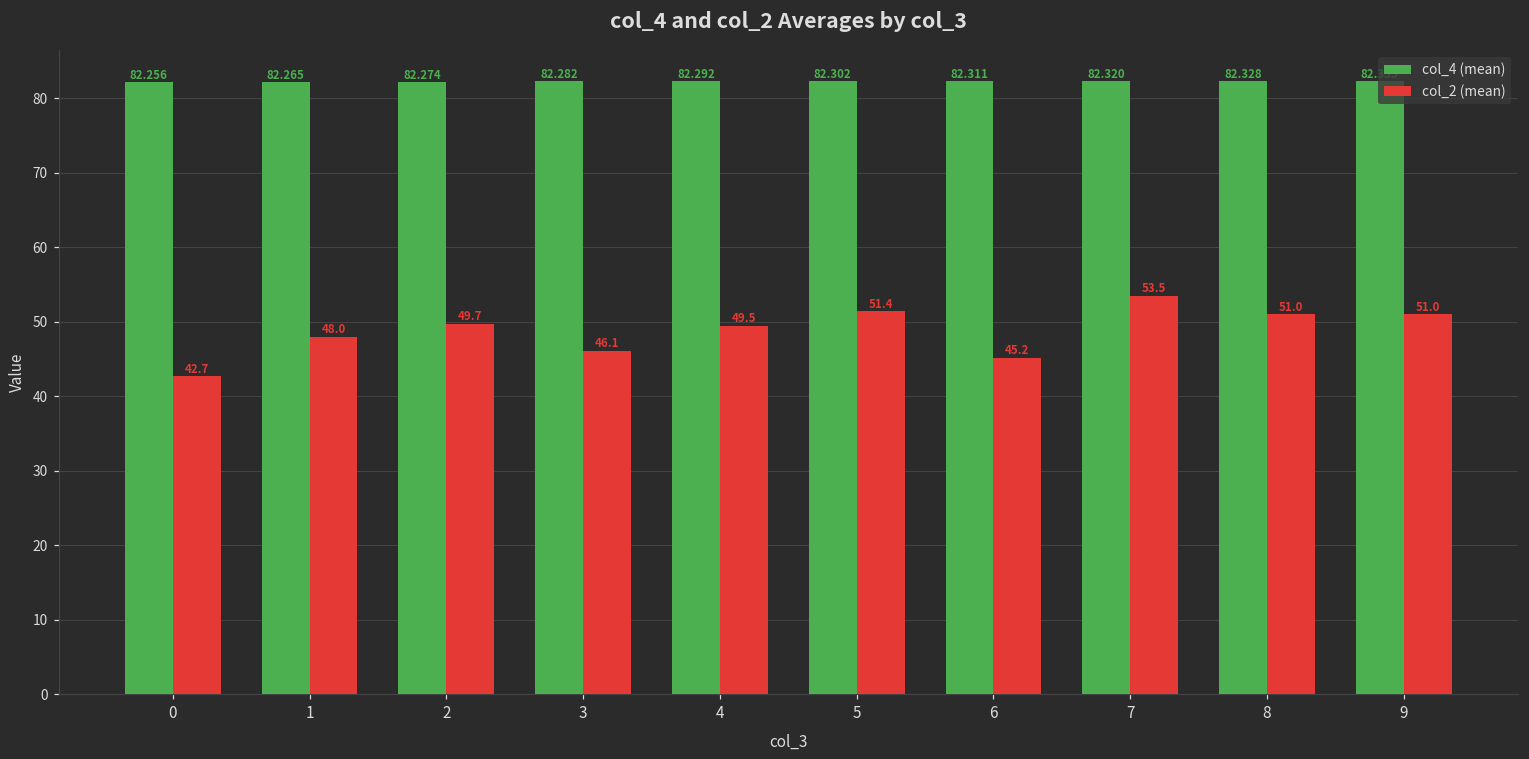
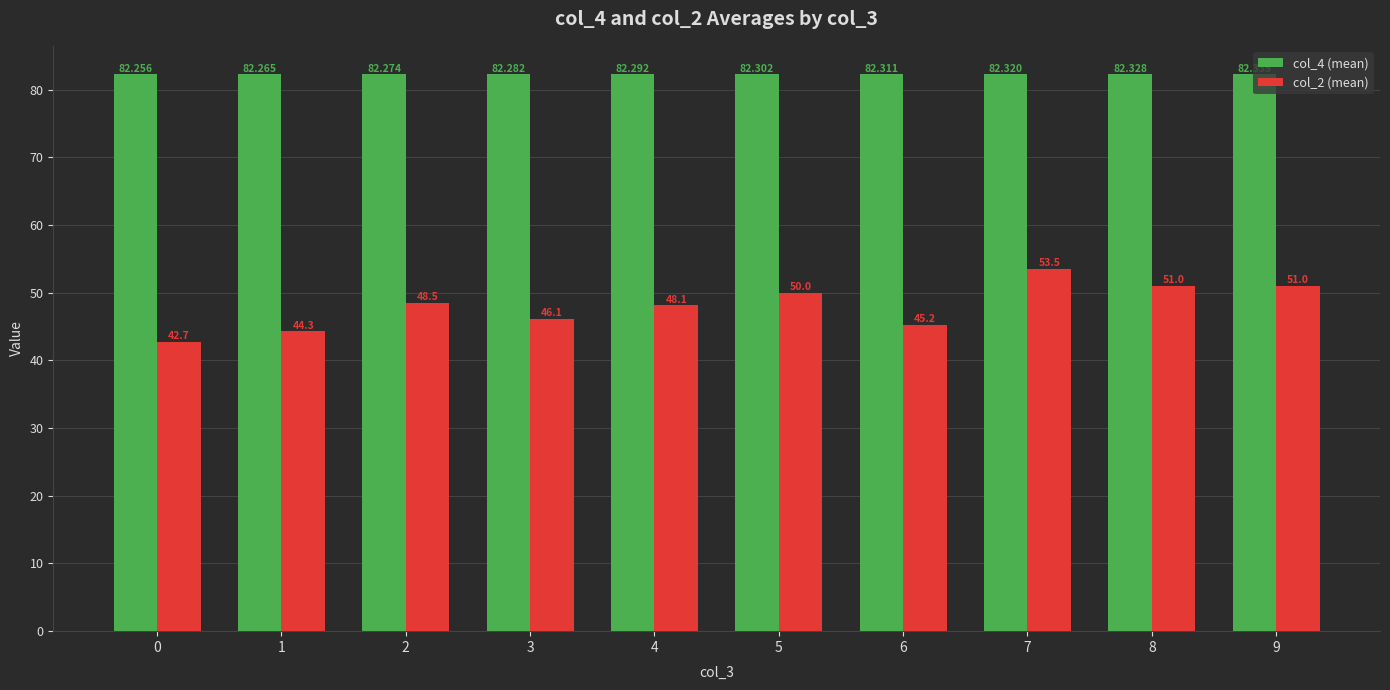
col_2 (mean), 1: 48.0 -> 44.3
col_2 (mean), 2: 49.7 -> 48.5
col_2 (mean), 4: 49.5 -> 48.1
col_2 (mean), 5: 51.4 -> 50.0
